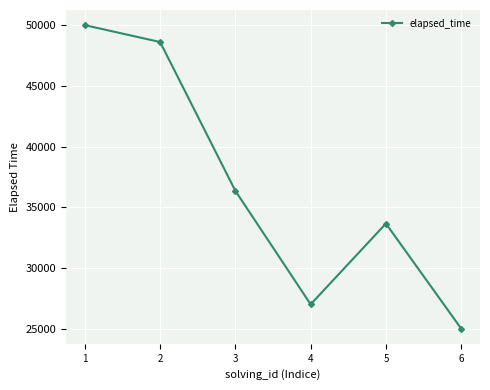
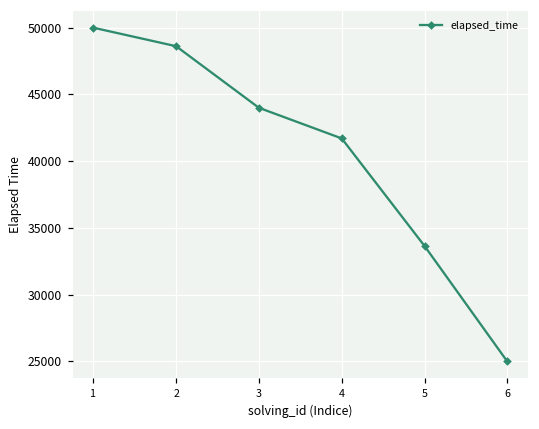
3: 36400 -> 44000
4: 27000 -> 41700
